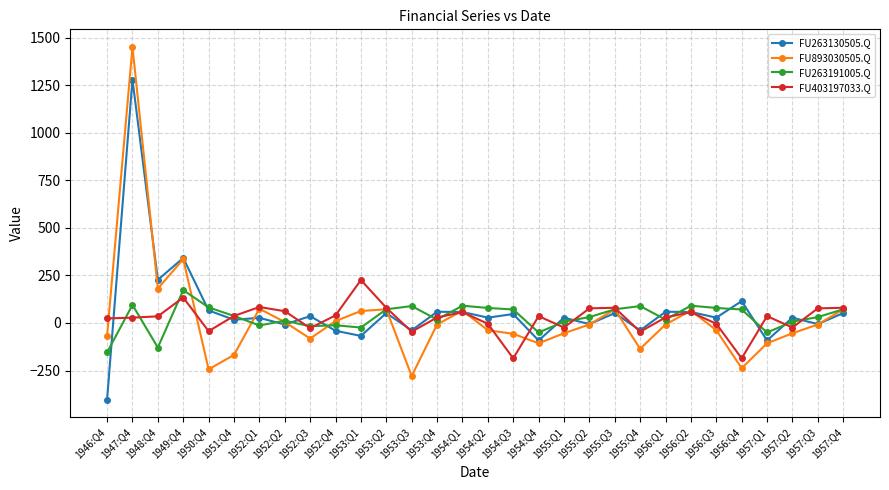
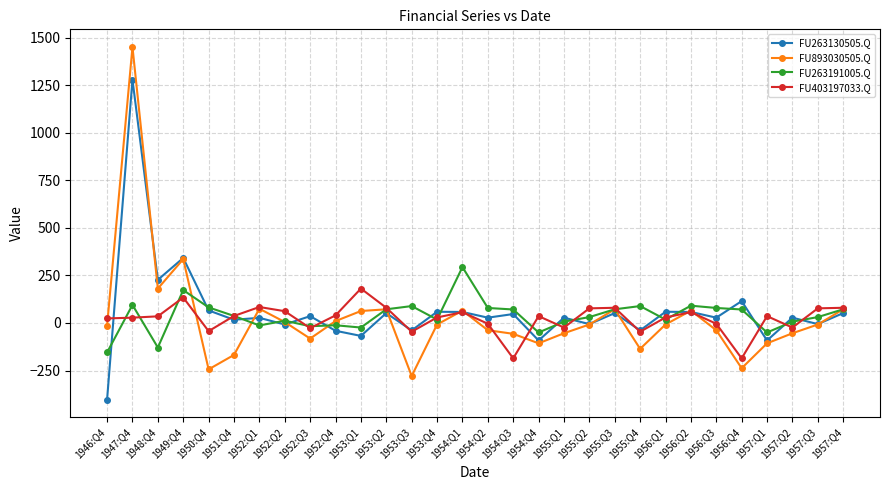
FU893030505.Q, 1946:Q4: -70 -> -10
FU403197033.Q, 1953:Q1: 230 -> 180
FU263191005.Q, 1954:Q1: 90 -> 290
